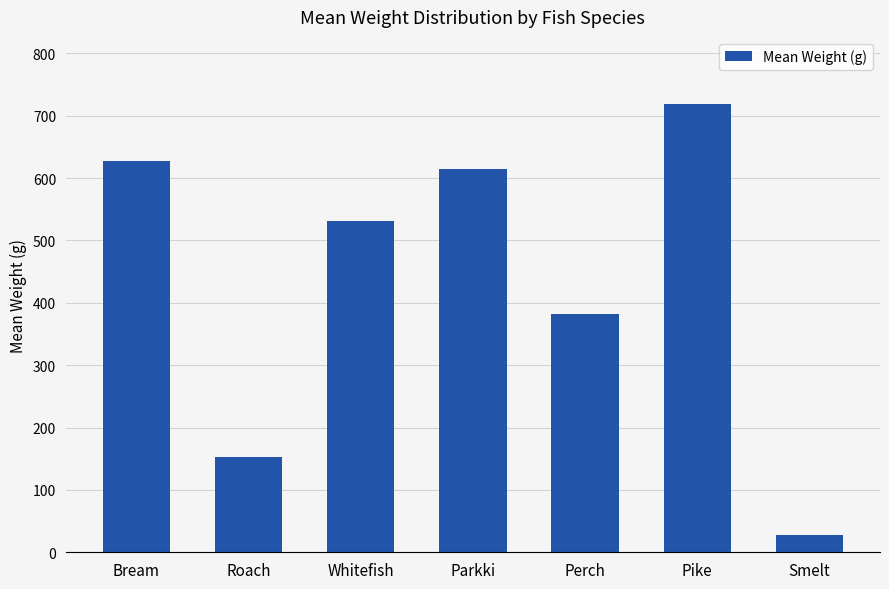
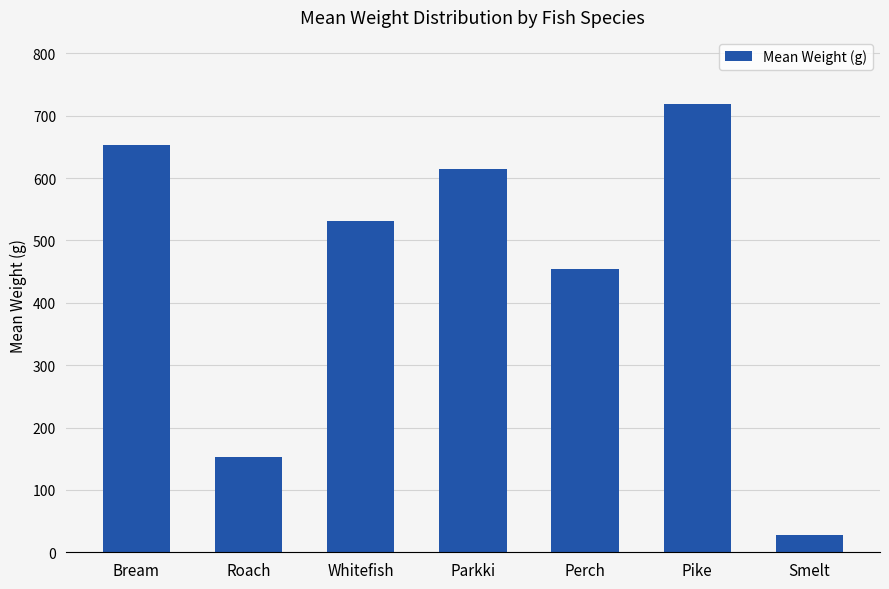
Bream: 630 -> 650
Perch: 380 -> 450
